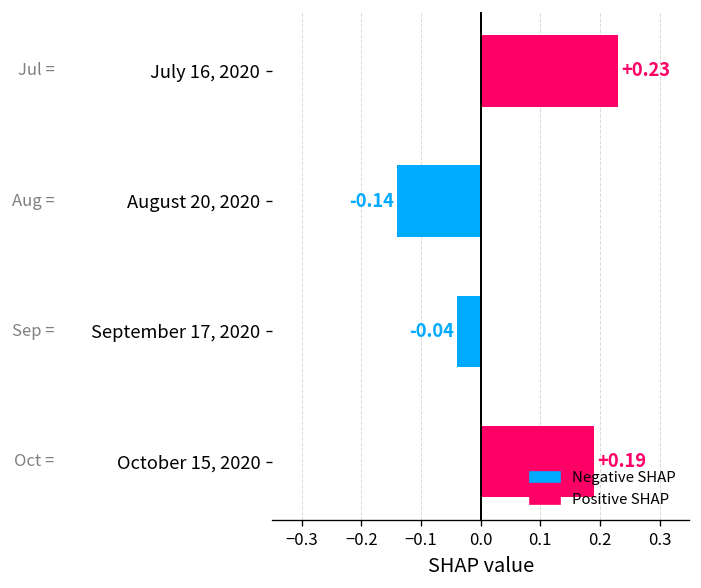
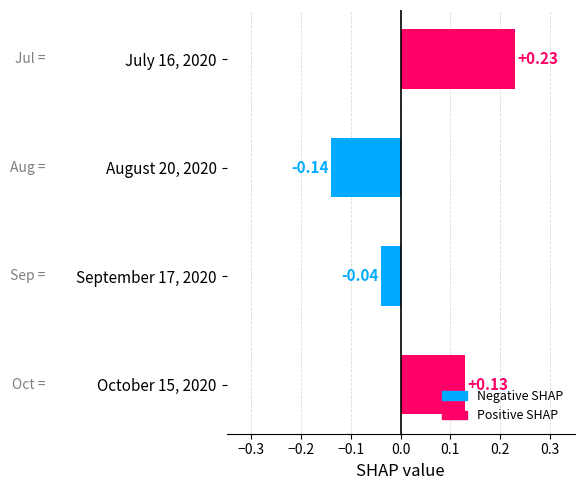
October 15, 2020: +0.19 -> +0.13
